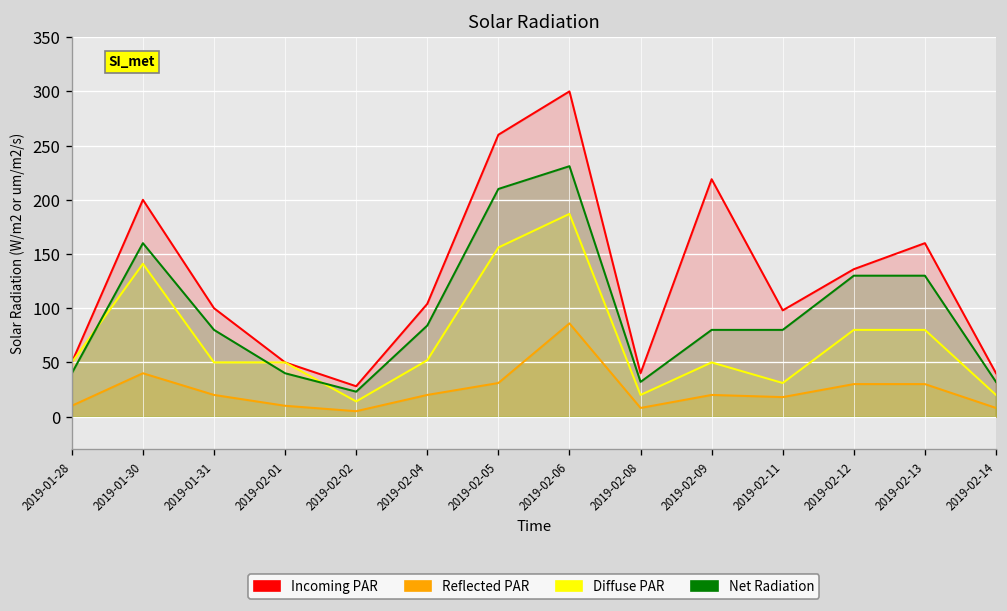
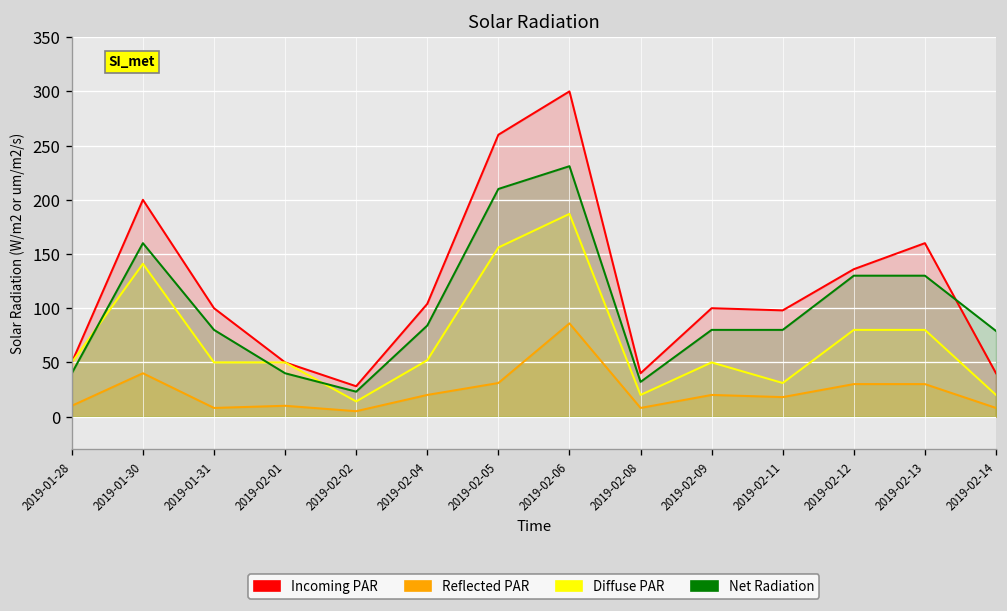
Reflected PAR, 2019-01-31: 20 -> 10
Incoming PAR, 2019-02-09: 220 -> 100
Net Radiation, 2019-02-14: 30 -> 80
